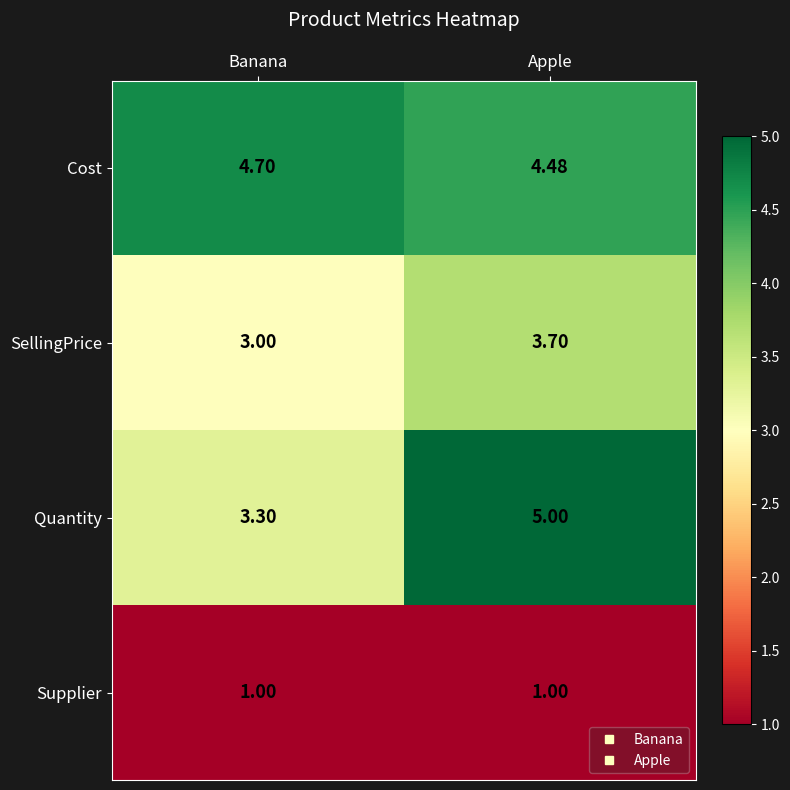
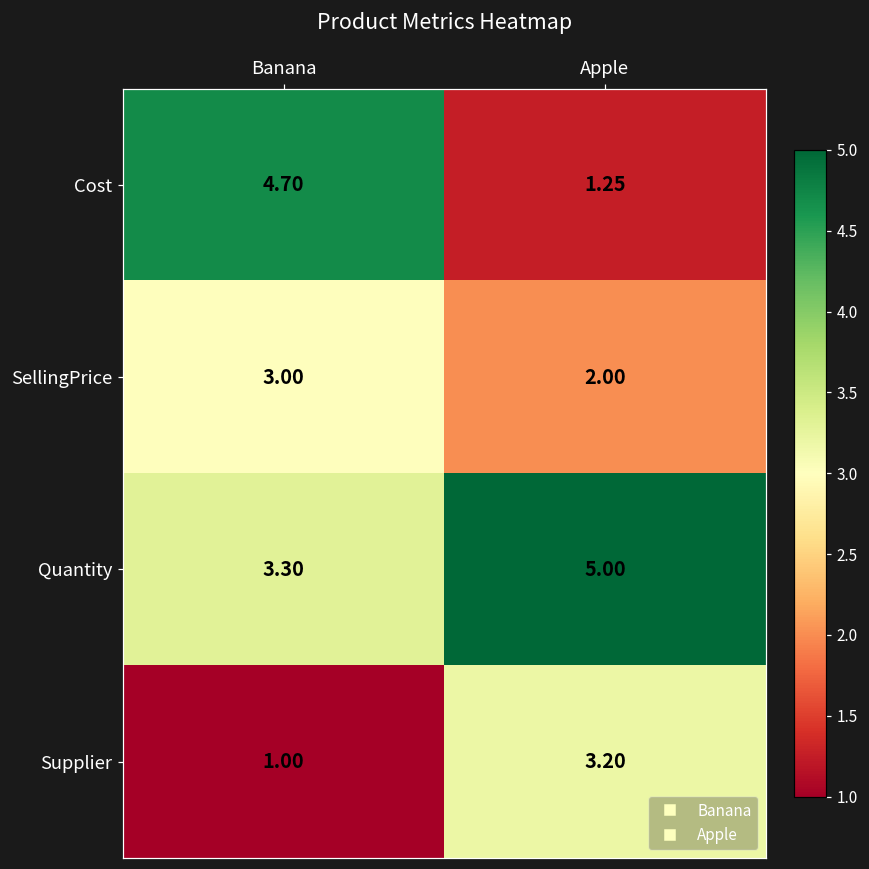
Cost, Apple: 4.48 -> 1.25
SellingPrice, Apple: 3.70 -> 2.00
Supplier, Apple: 1.00 -> 3.20
